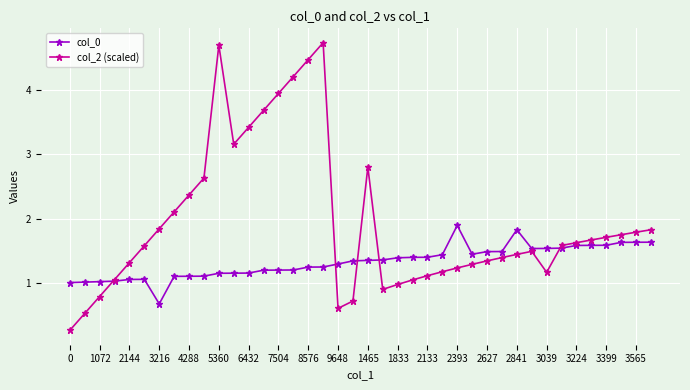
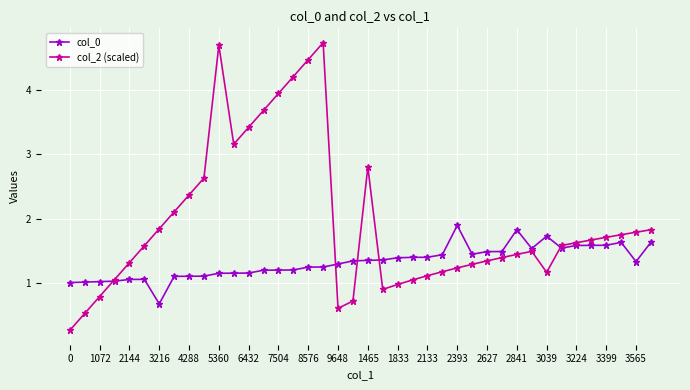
col_0, 3039: 1.5 -> 1.7
col_0, 3565: 1.6 -> 1.3
